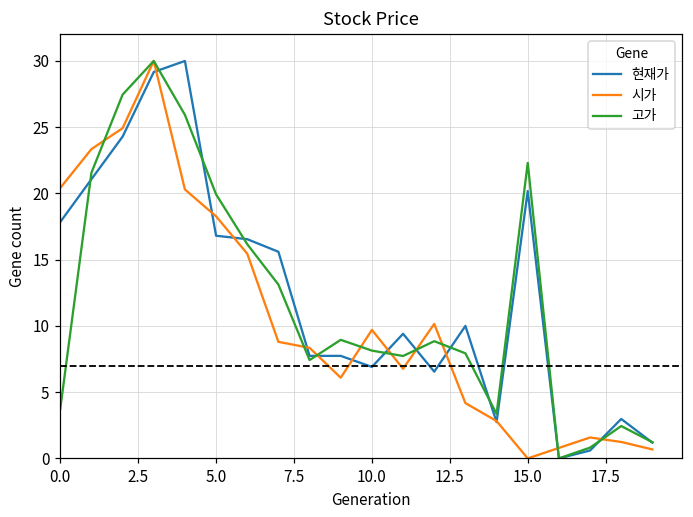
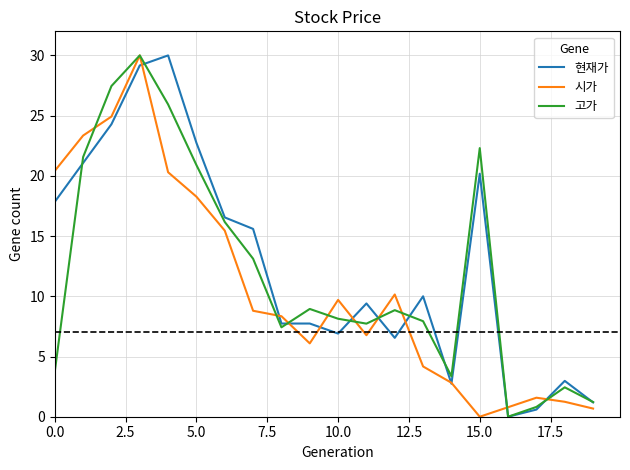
현재가, 5.0: 16.8 -> 22.7
고가, 5.0: 19.9 -> 20.9
